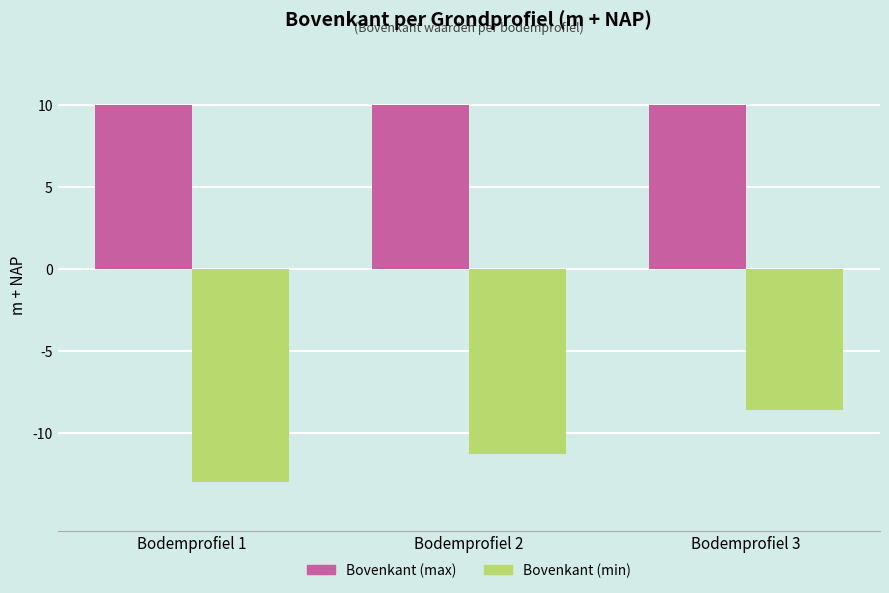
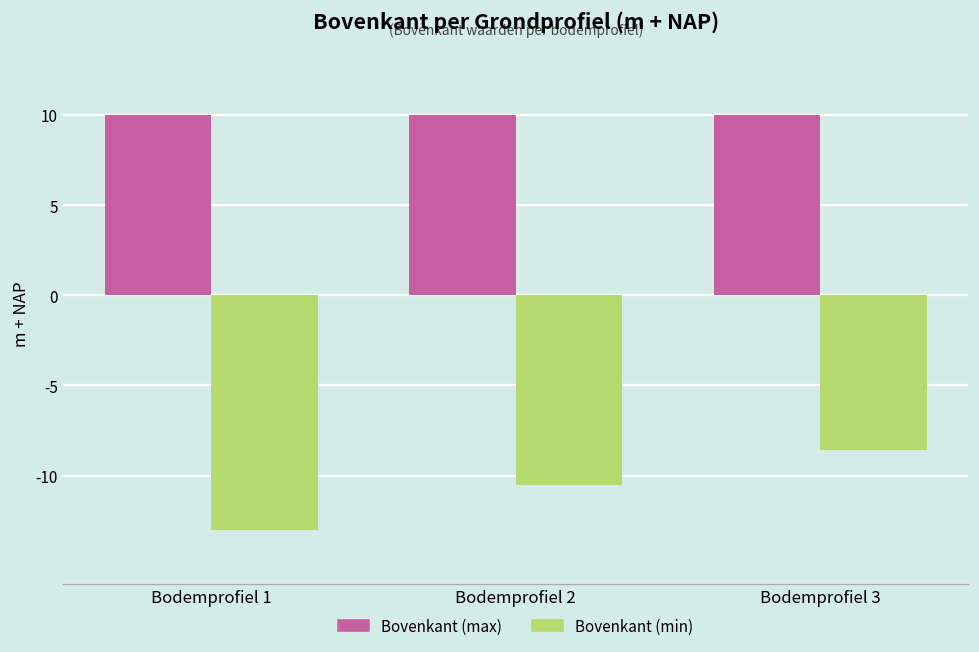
Bovenkant (min), Bodemprofiel 2: -11.3 -> -10.5
